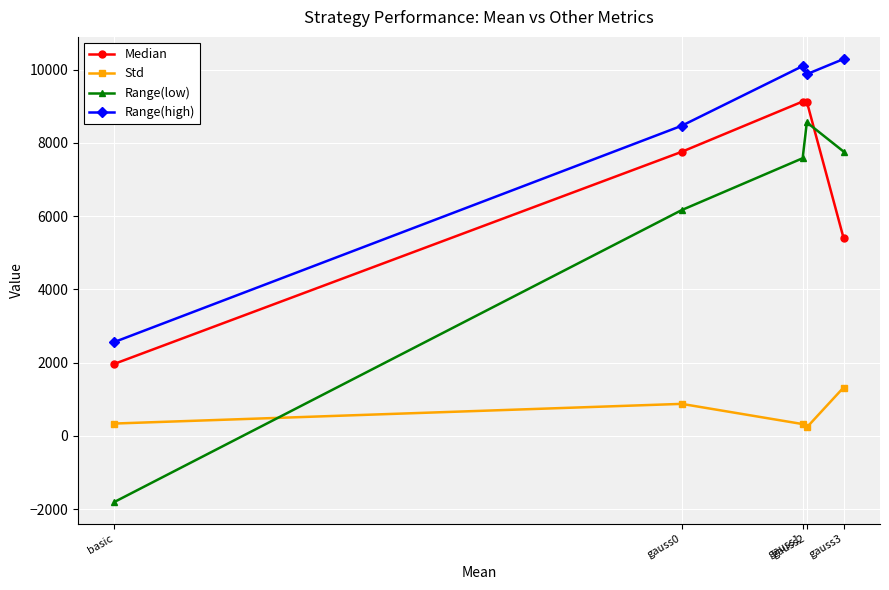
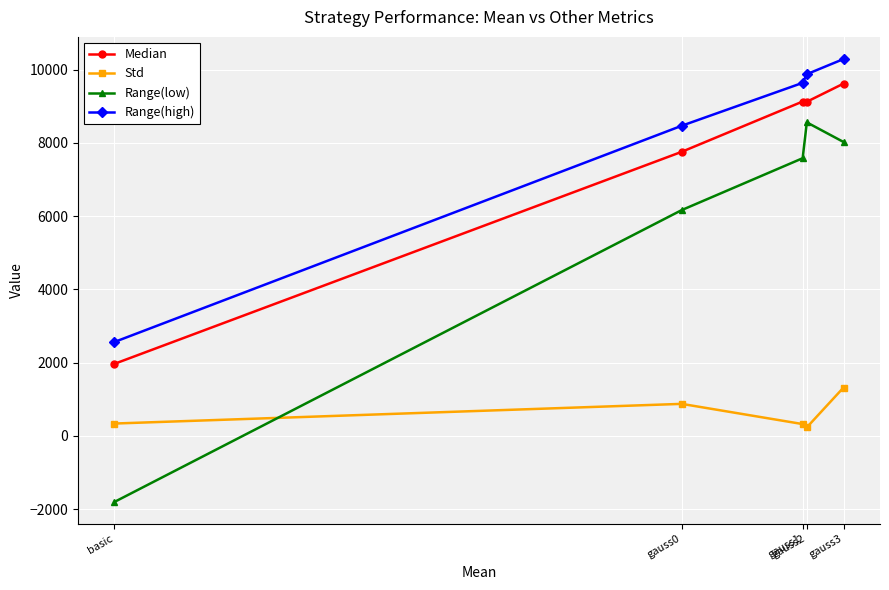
Range(high), gauss1: 10100 -> 9600
Median, gauss3: 5400 -> 9600
Range(low), gauss3: 7800 -> 8000
